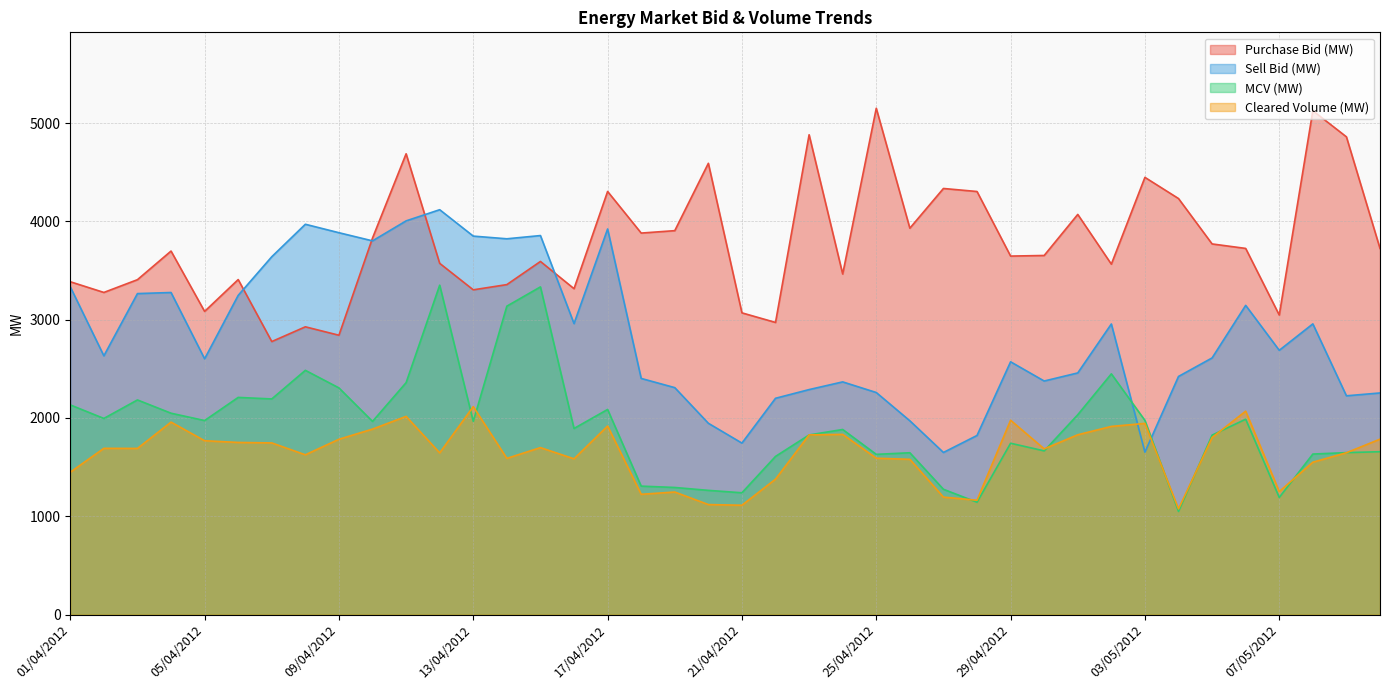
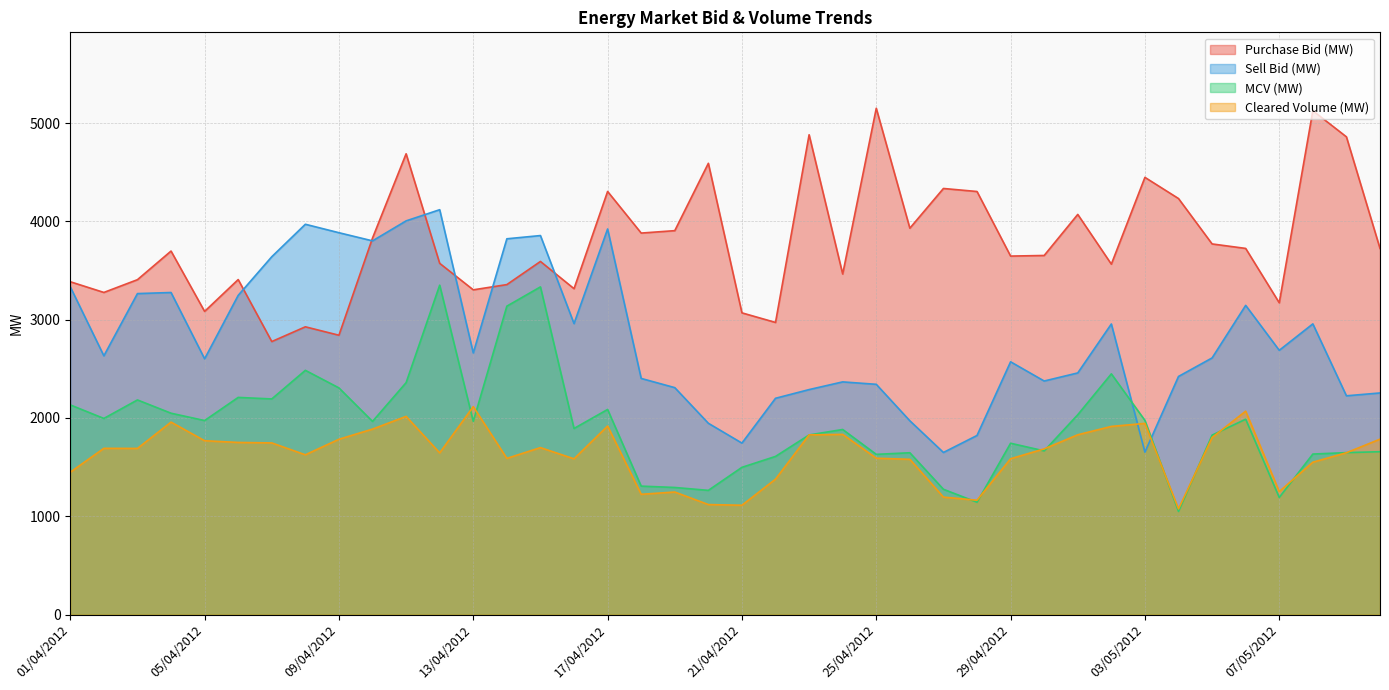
Sell Bid (MW), 13/04/2012: 3800 -> 2700
MCV (MW), 21/04/2012: 1200 -> 1500
Sell Bid (MW), 25/04/2012: 2260 -> 2340
Cleared Volume (MW), 29/04/2012: 2000 -> 1600
Purchase Bid (MW), 07/05/2012: 3000 -> 3200
